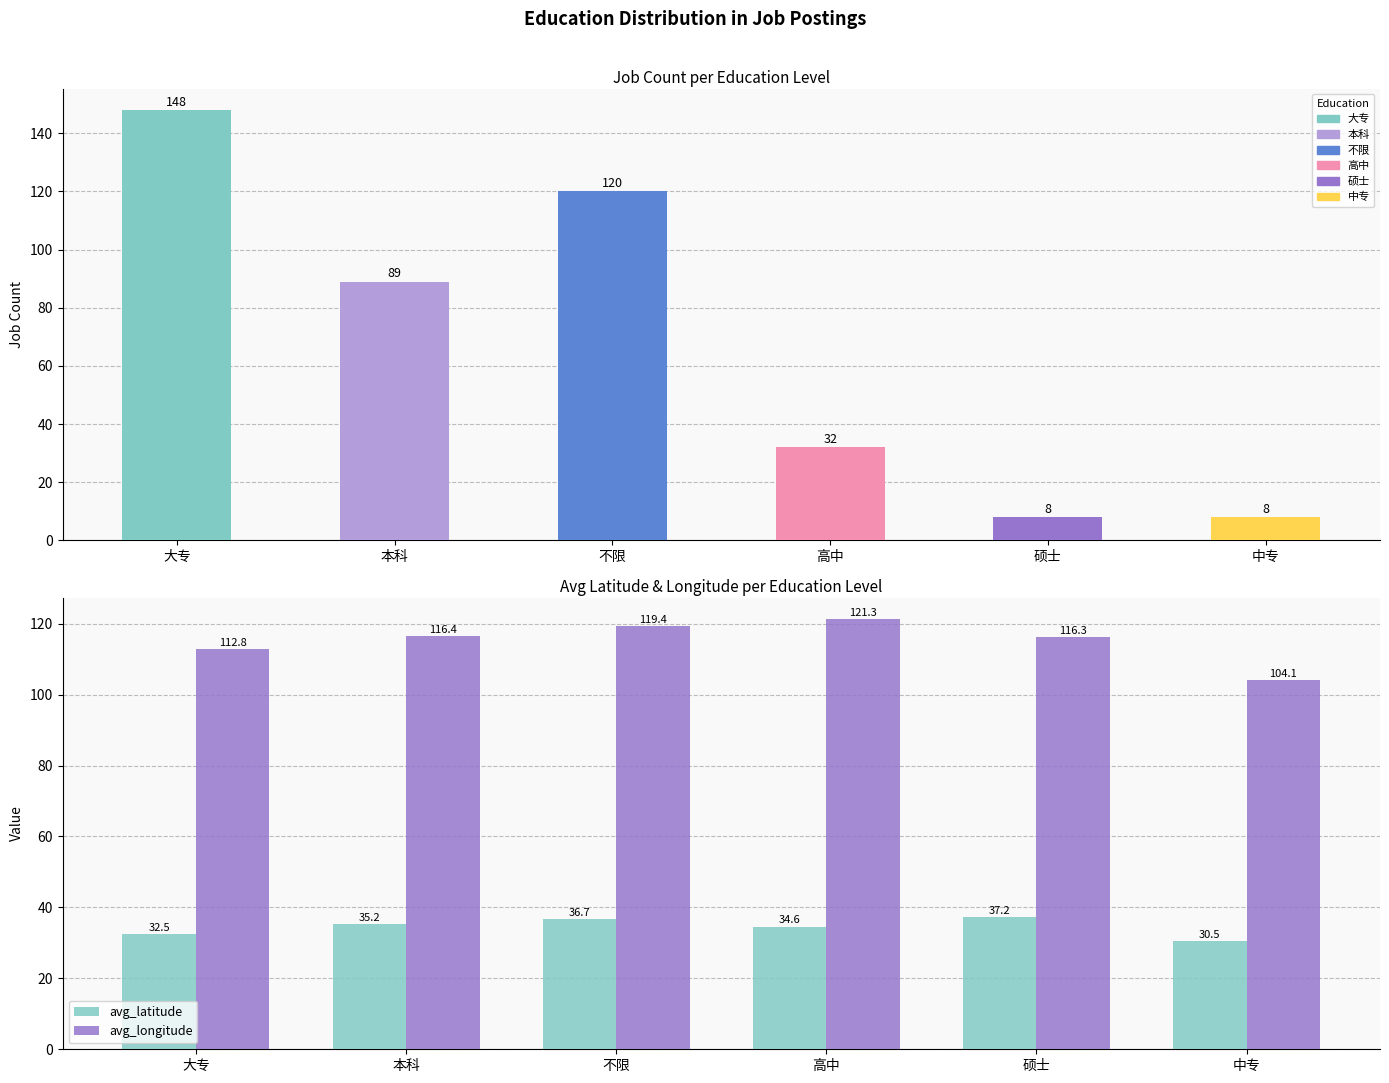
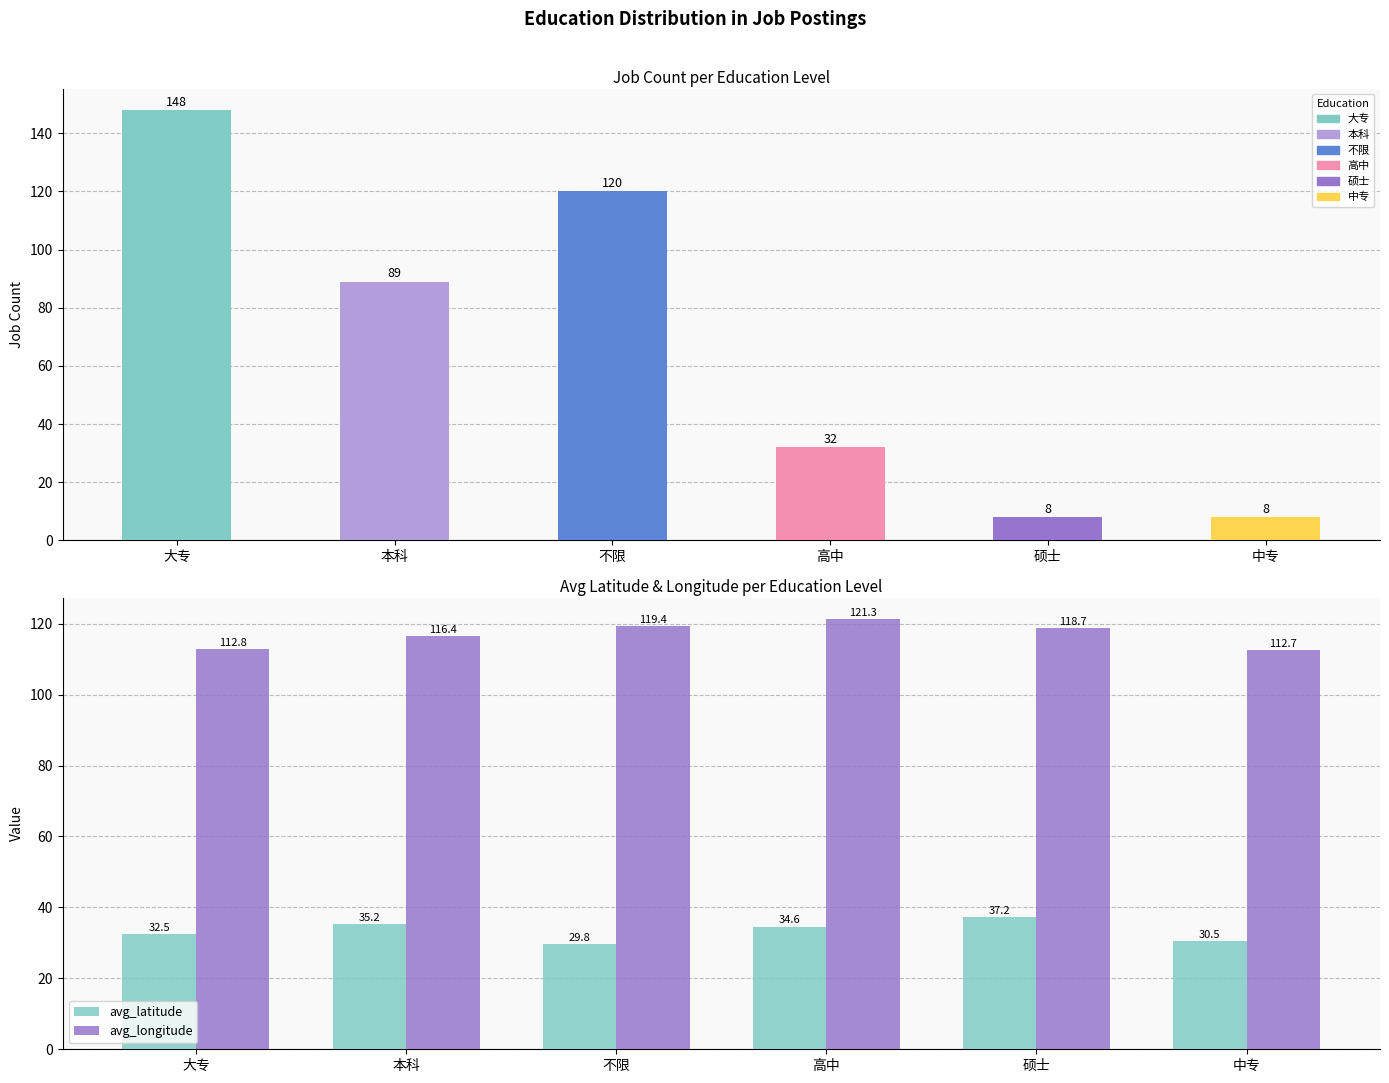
Avg Latitude & Longitude per Education Level, avg_latitude, 不限: 36.7 -> 29.8
Avg Latitude & Longitude per Education Level, avg_longitude, 硕士: 116.3 -> 118.7
Avg Latitude & Longitude per Education Level, avg_longitude, 中专: 104.1 -> 112.7
